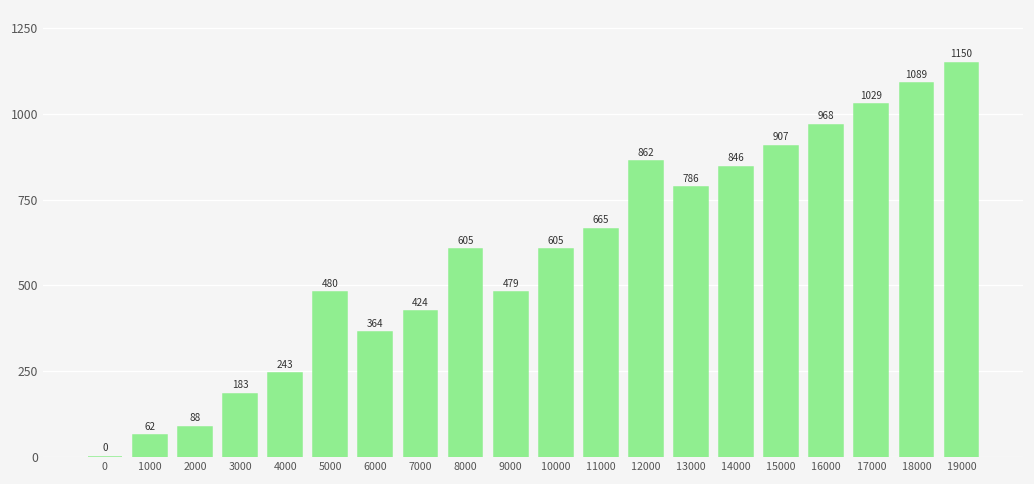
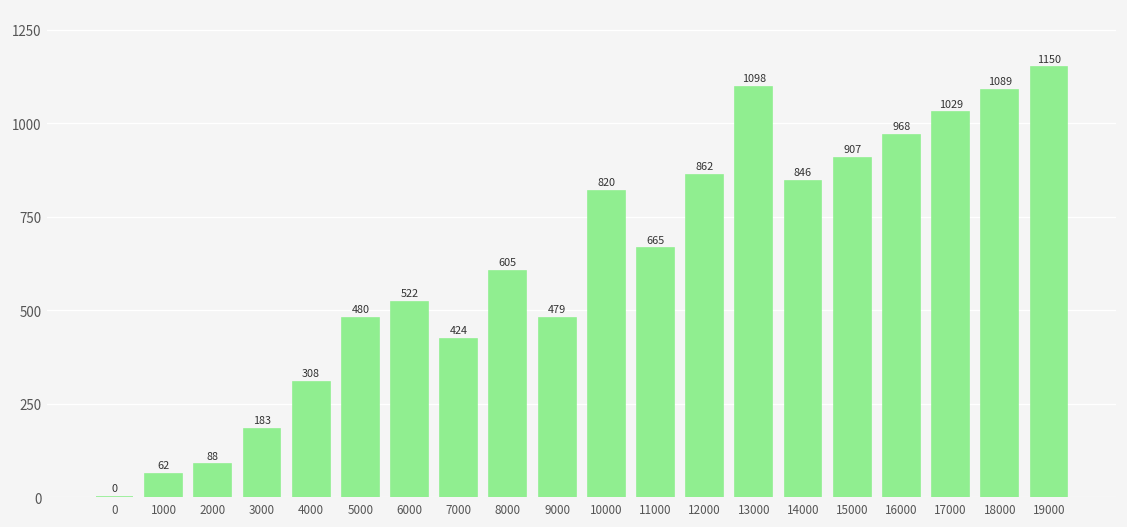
4000: 243 -> 308
6000: 364 -> 522
10000: 605 -> 820
13000: 786 -> 1098
